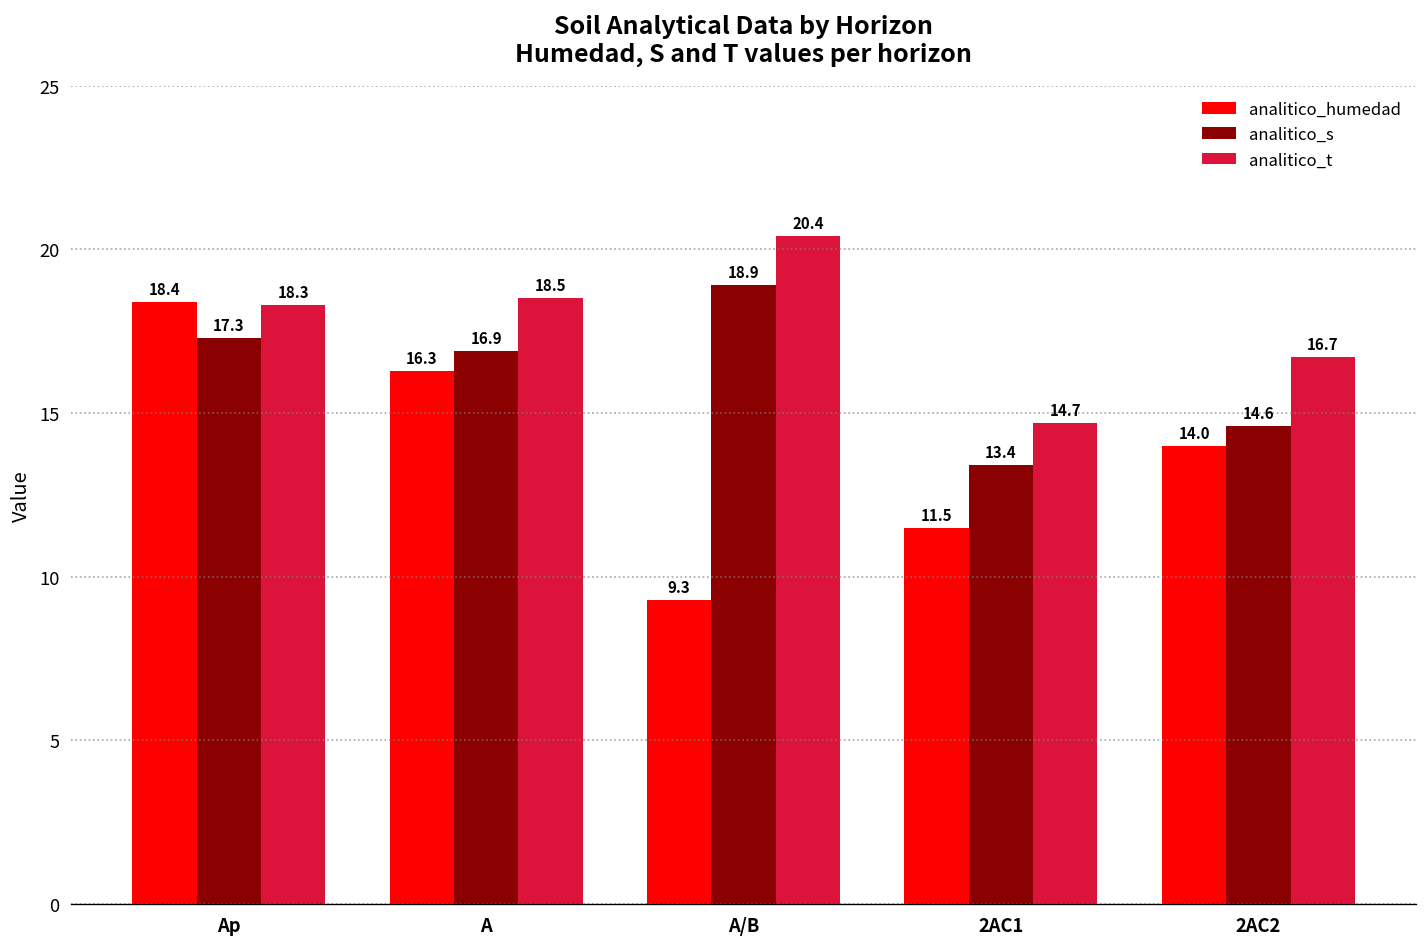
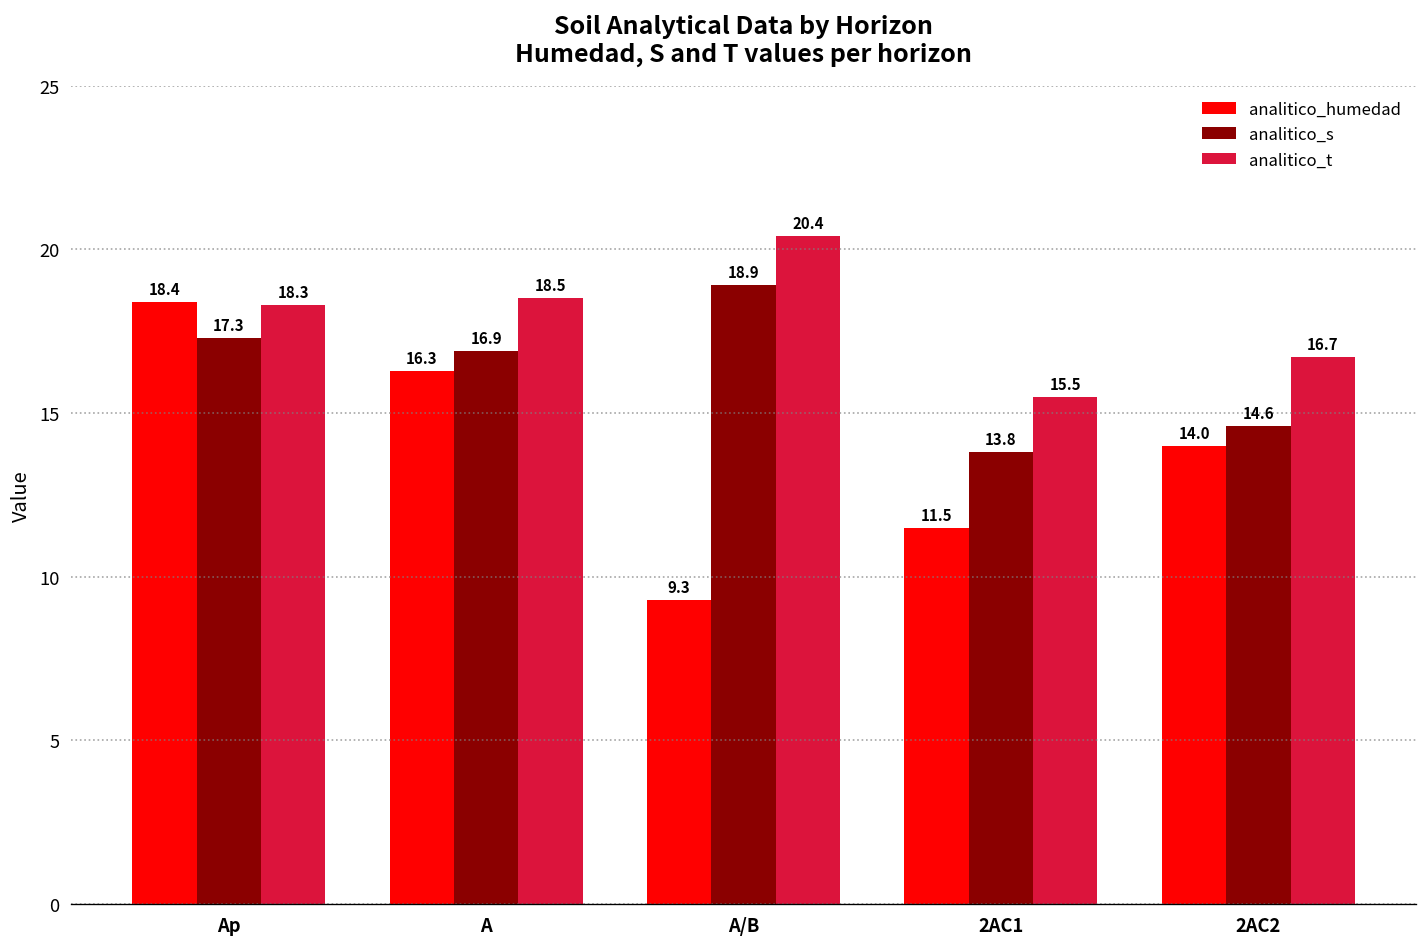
analitico_s, 2AC1: 13.4 -> 13.8
analitico_t, 2AC1: 14.7 -> 15.5
